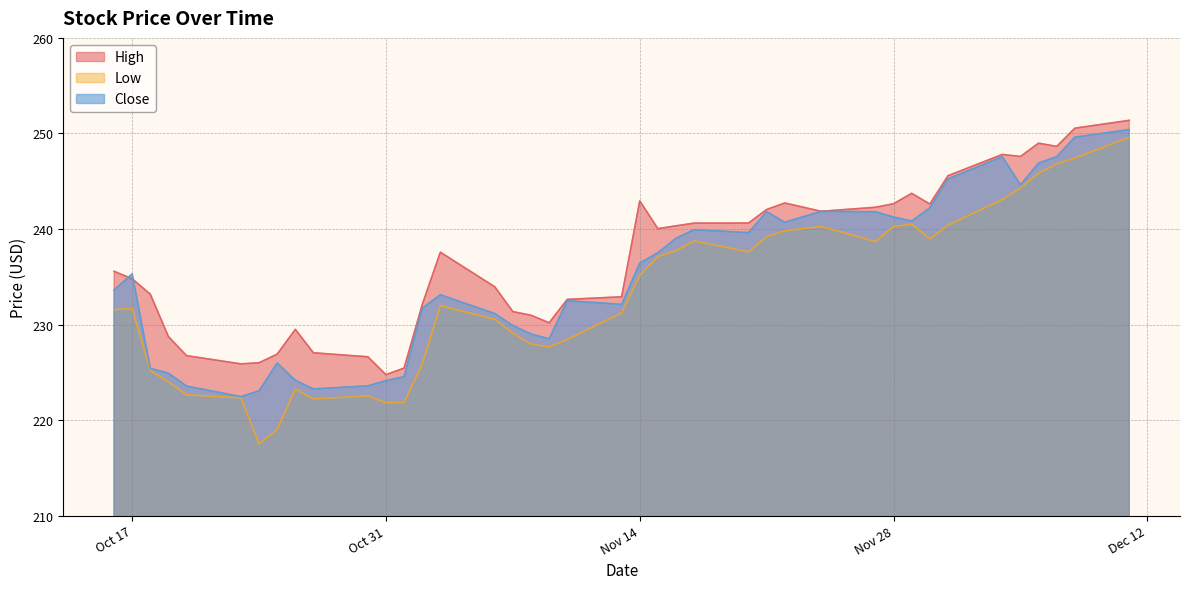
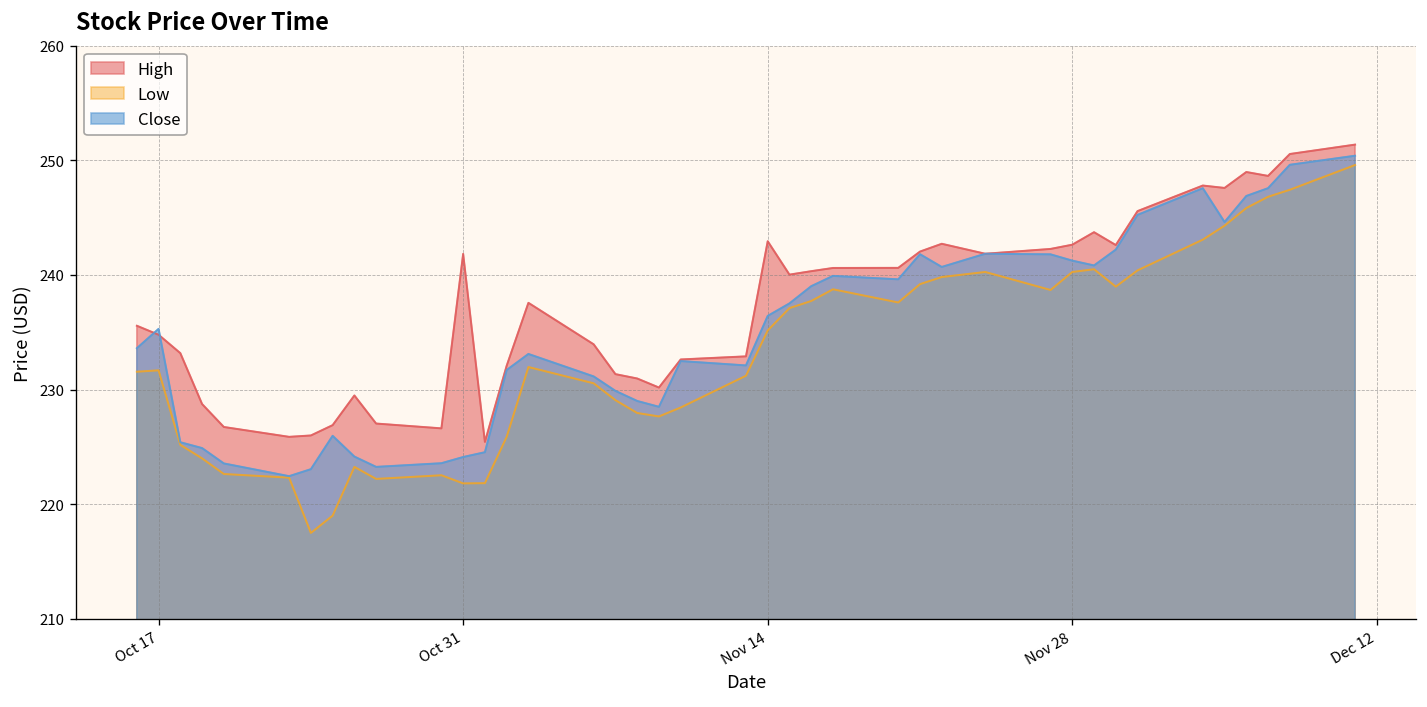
High, Oct 31: 225 -> 242
